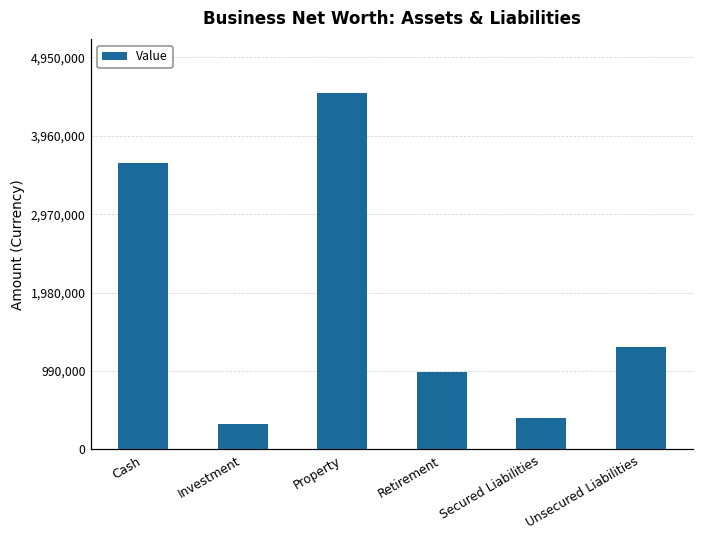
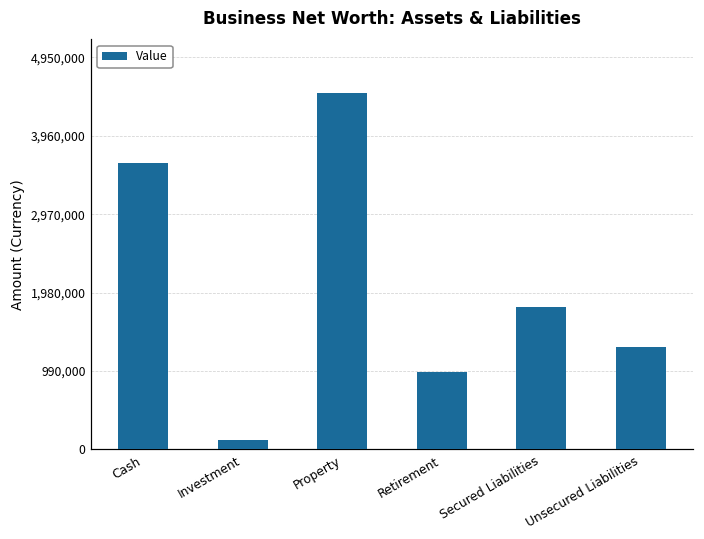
Investment: 300,000 -> 100,000
Secured Liabilities: 400,000 -> 1,800,000
